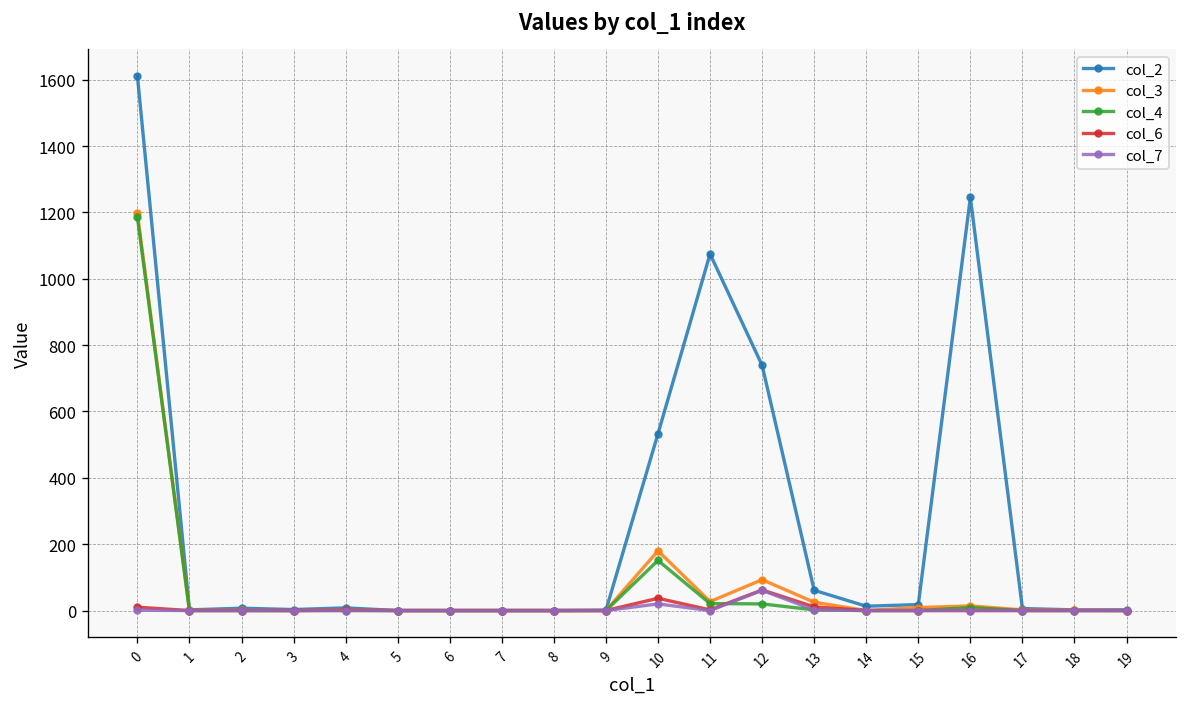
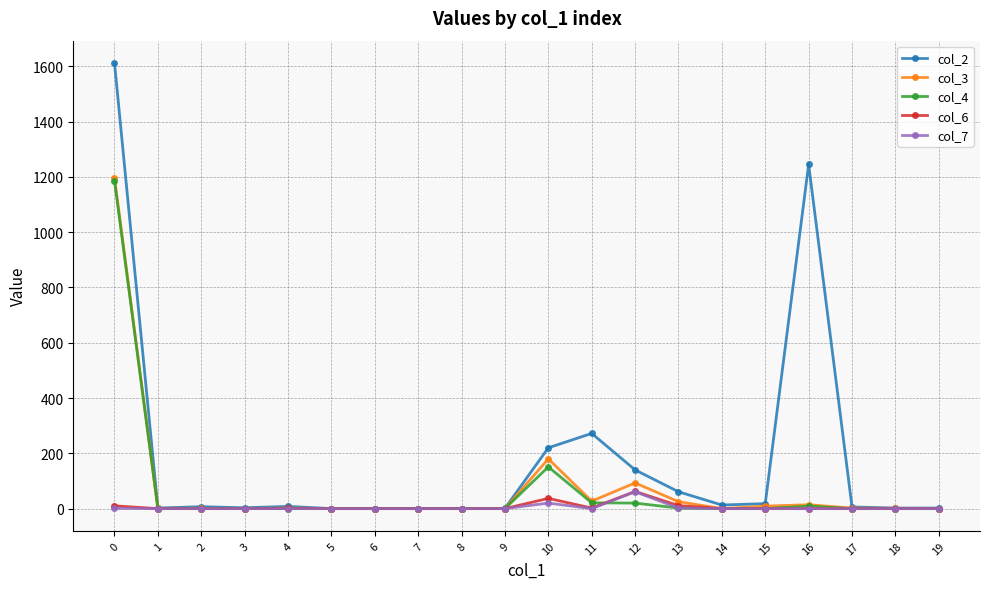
col_2, 10: 530 -> 220
col_2, 11: 1080 -> 270
col_2, 12: 740 -> 140
